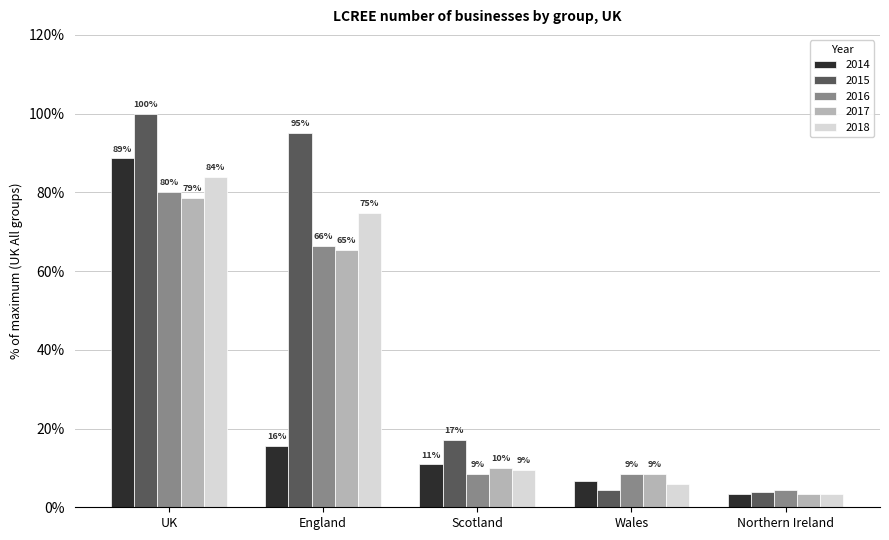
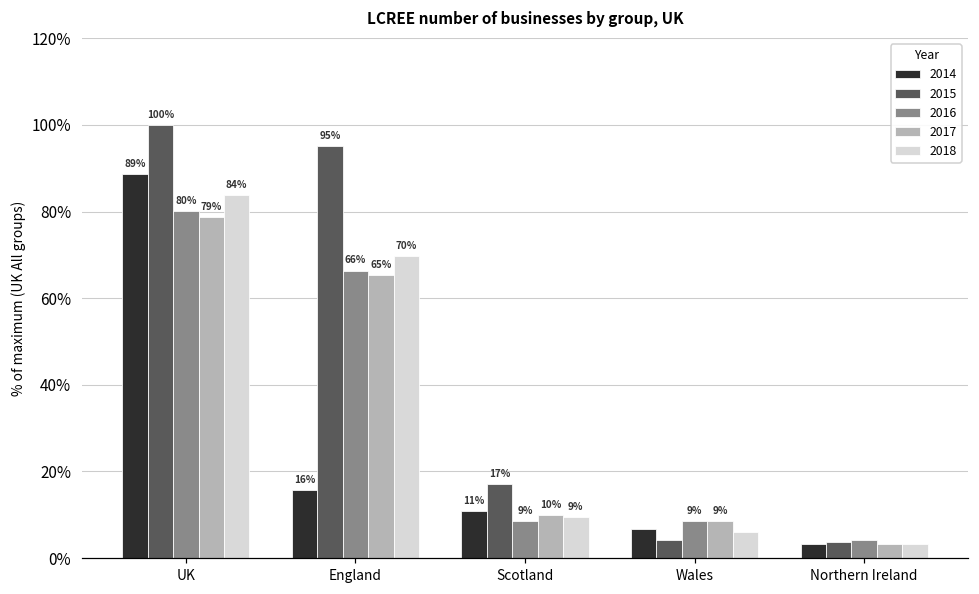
2018, England: 75% -> 70%
